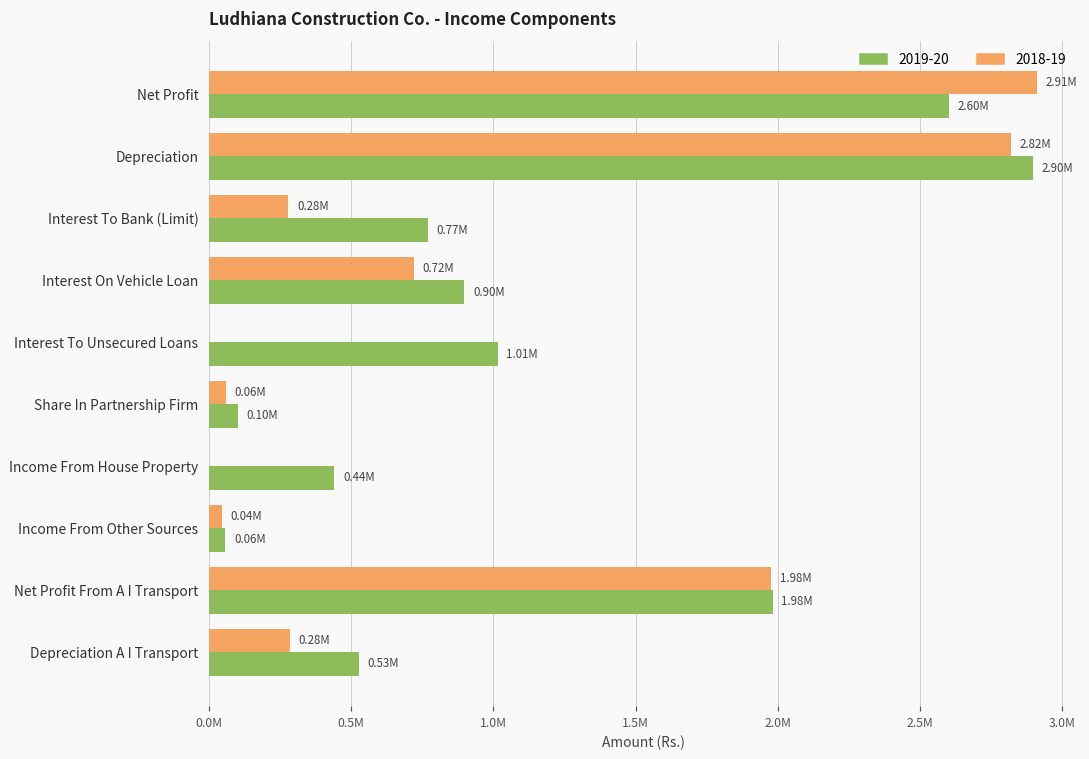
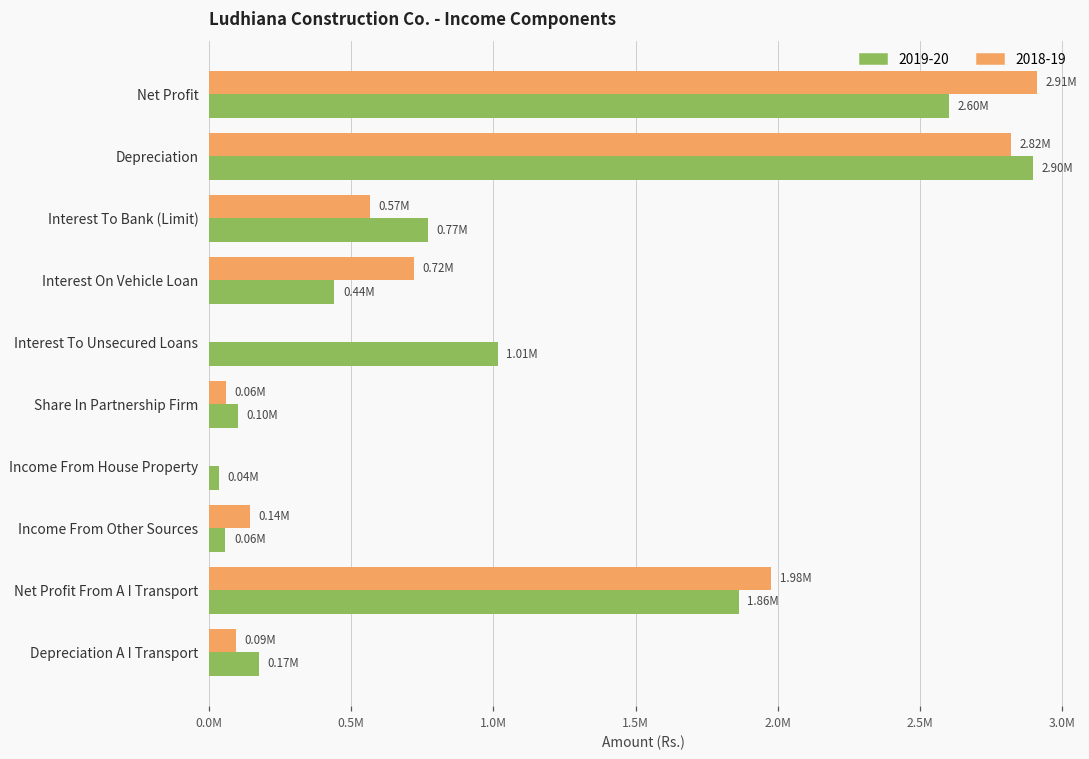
2018-19, Interest To Bank (Limit): 0.28M -> 0.57M
2019-20, Interest On Vehicle Loan: 0.90M -> 0.44M
2019-20, Income From House Property: 0.44M -> 0.04M
2018-19, Income From Other Sources: 0.04M -> 0.14M
2019-20, Net Profit From A I Transport: 1.98M -> 1.86M
2018-19, Depreciation A I Transport: 0.28M -> 0.09M
2019-20, Depreciation A I Transport: 0.53M -> 0.17M
